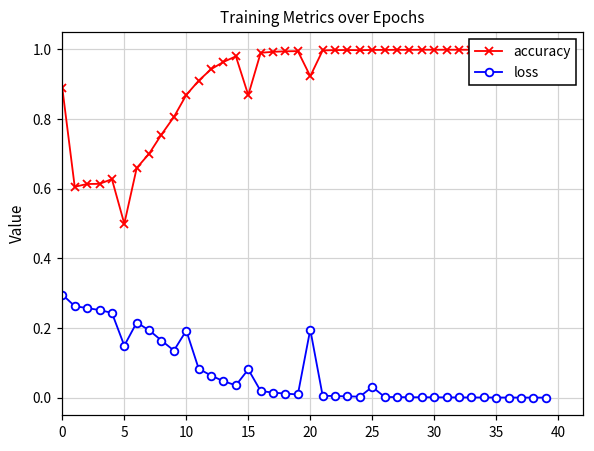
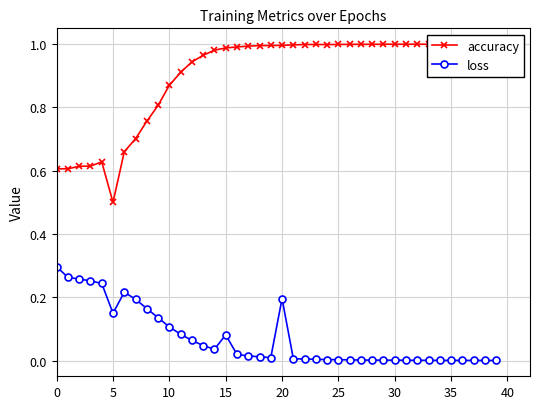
accuracy, 0: 0.89 -> 0.61
loss, 10: 0.19 -> 0.11
accuracy, 15: 0.87 -> 0.99
accuracy, 20: 0.92 -> 1.00
loss, 25: 0.03 -> 0.00
